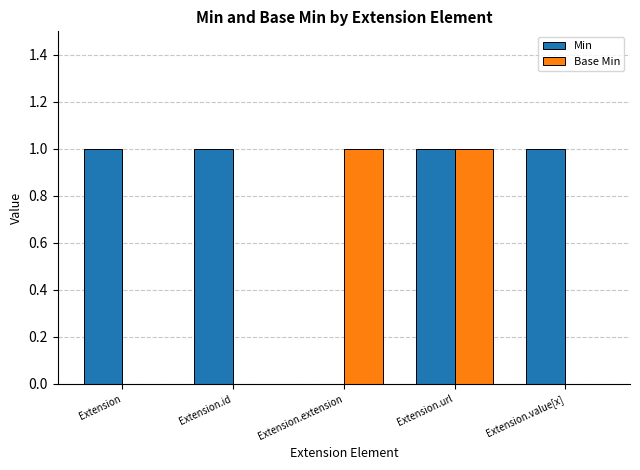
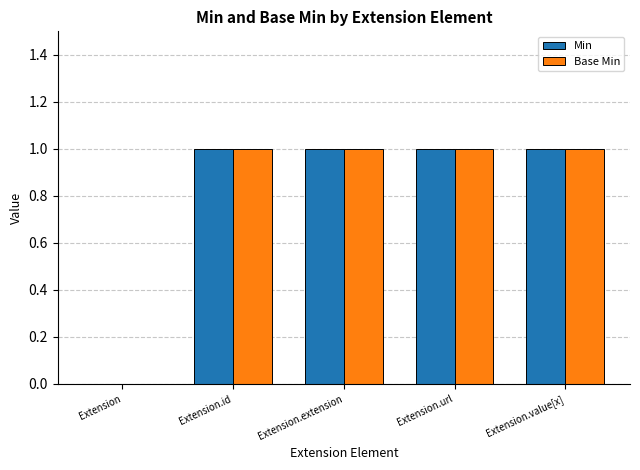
Min, Extension: 1 -> 0
Base Min, Extension.id: 0 -> 1
Min, Extension.extension: 0 -> 1
Base Min, Extension.value[x]: 0 -> 1
